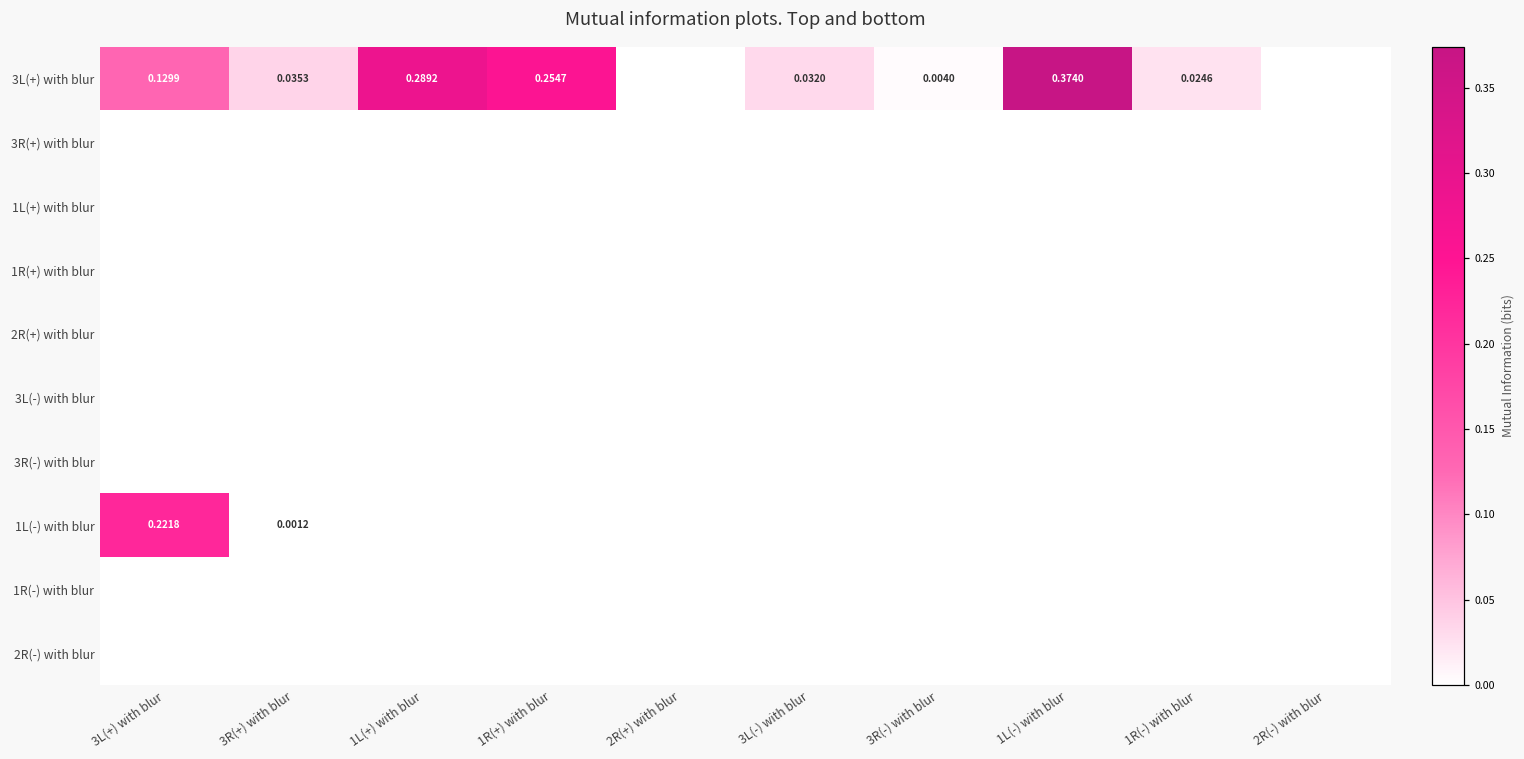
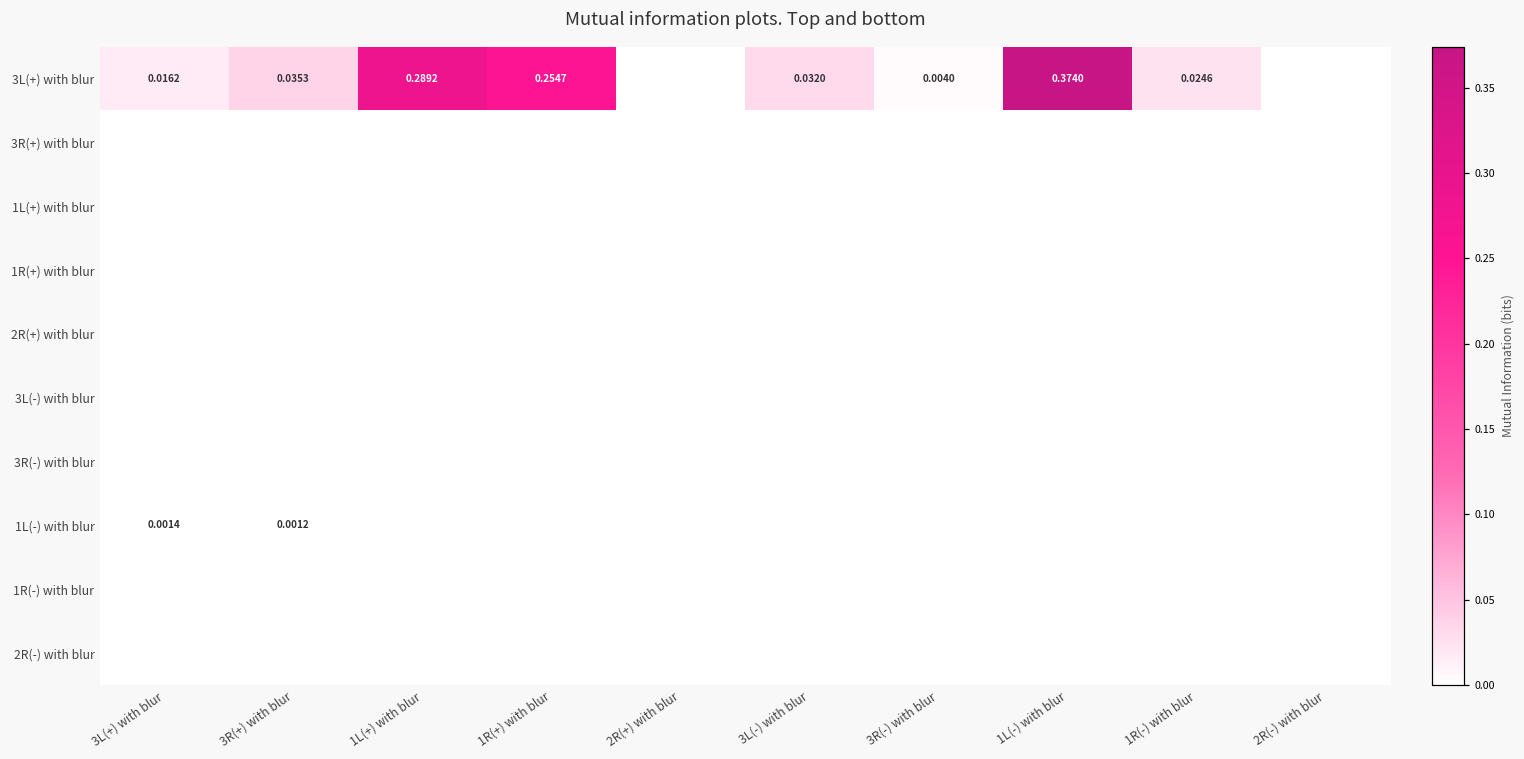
3L(+) with blur, 3L(+) with blur: 0.1299 -> 0.0162
1L(-) with blur, 3L(+) with blur: 0.2218 -> 0.0014
